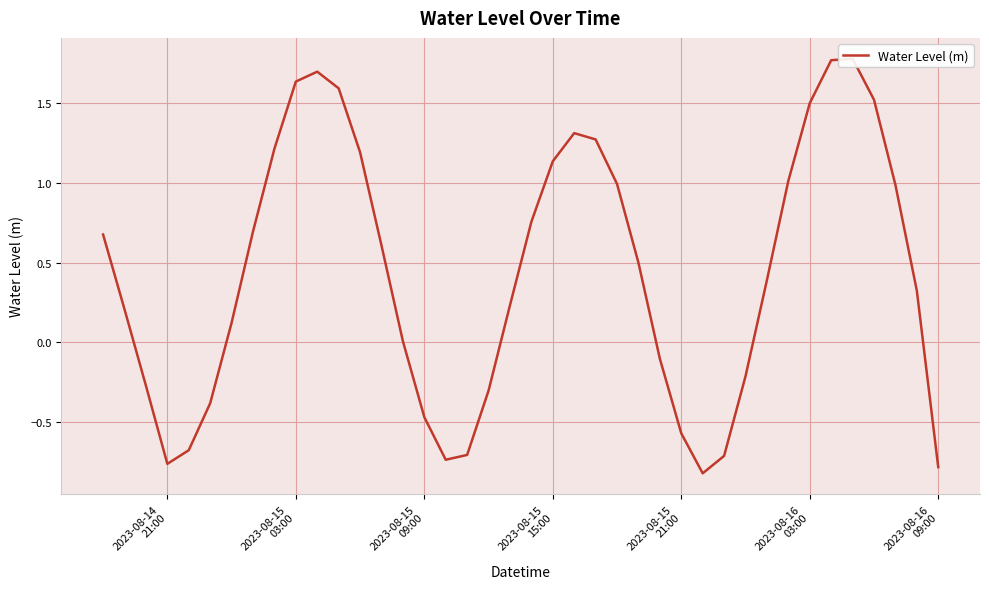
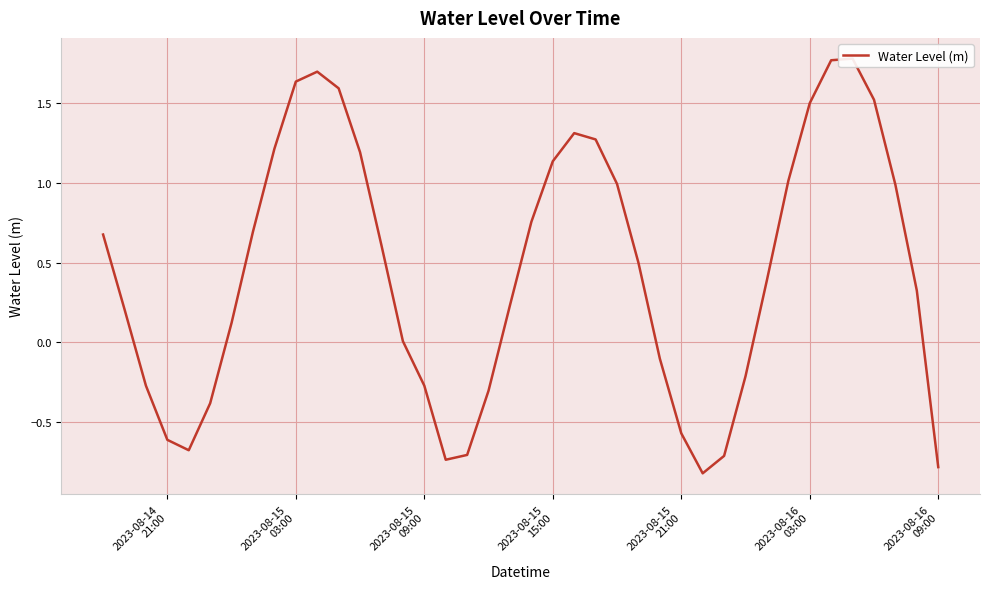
2023-08-14 21:00: -0.76 -> -0.61
2023-08-15 09:00: -0.47 -> -0.27
